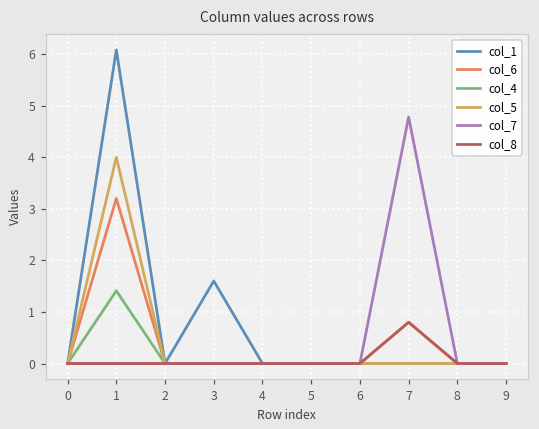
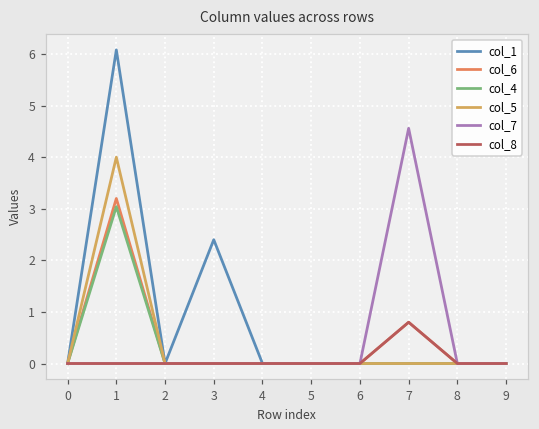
col_4, 1: 1.4 -> 3.0
col_1, 3: 1.6 -> 2.4
col_7, 7: 4.8 -> 4.6
